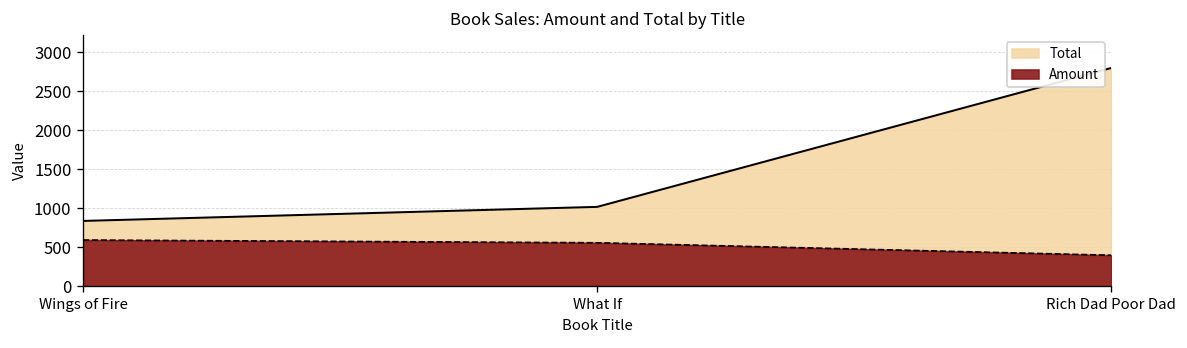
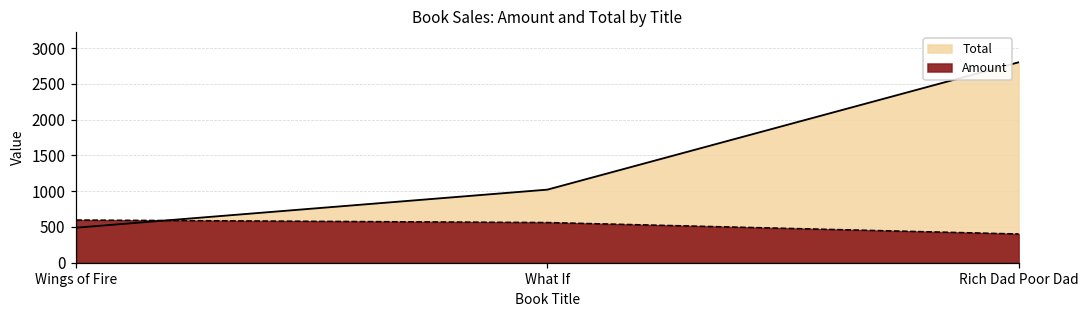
Total, Wings of Fire: 800 -> 500
